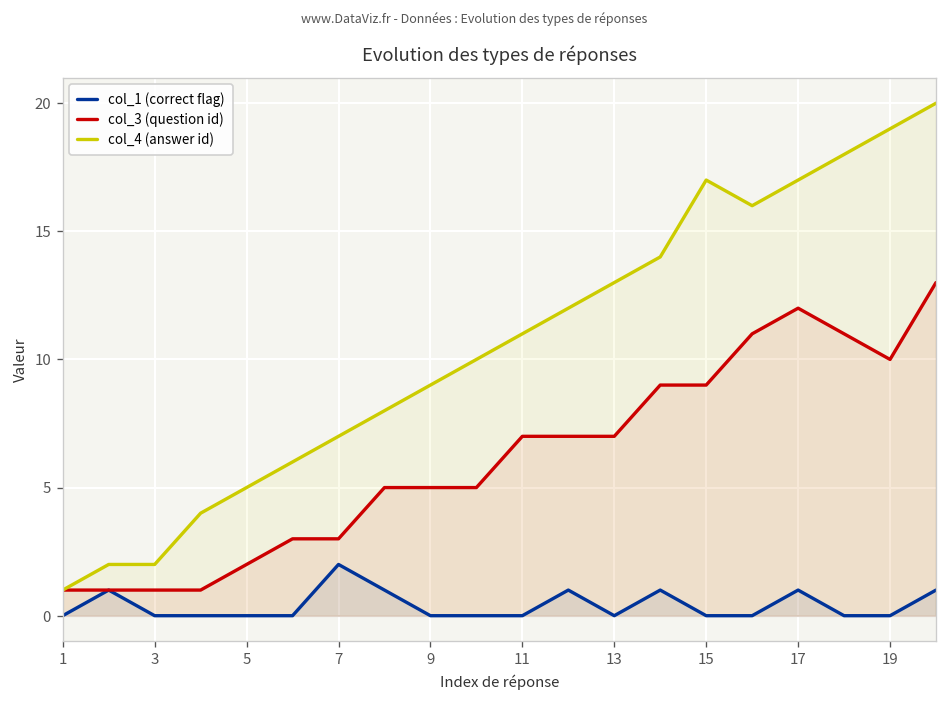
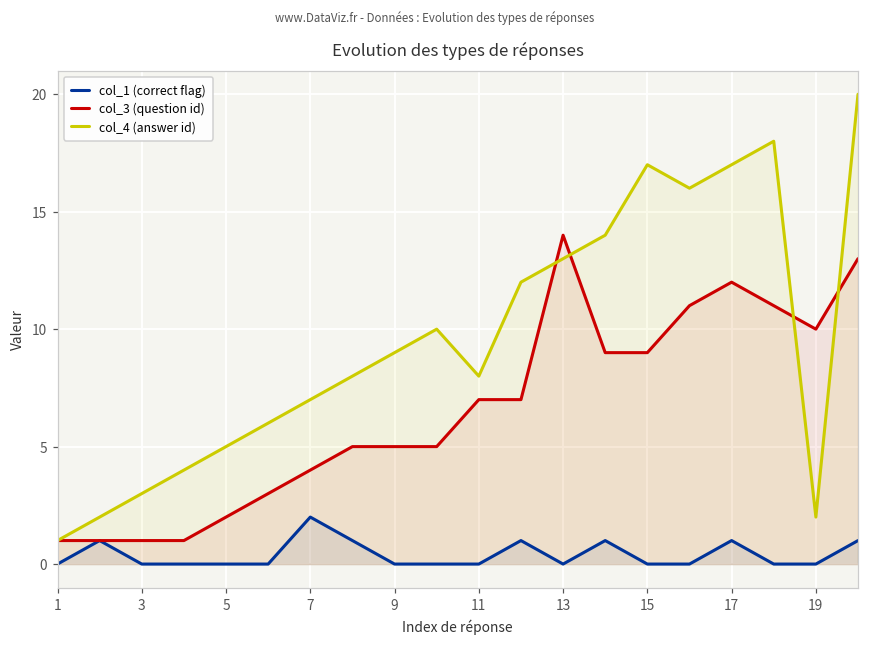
col_4 (answer id), 3: 2 -> 3
col_3 (question id), 7: 3 -> 4
col_4 (answer id), 11: 11 -> 8
col_3 (question id), 13: 7 -> 14
col_4 (answer id), 19: 19 -> 2
